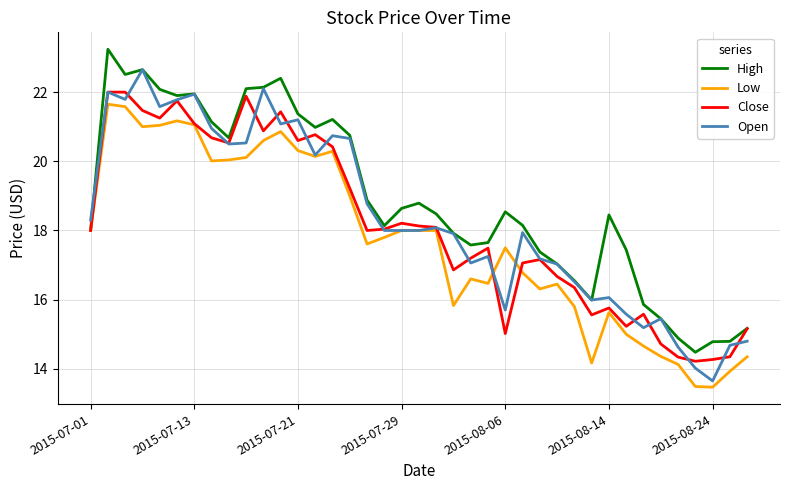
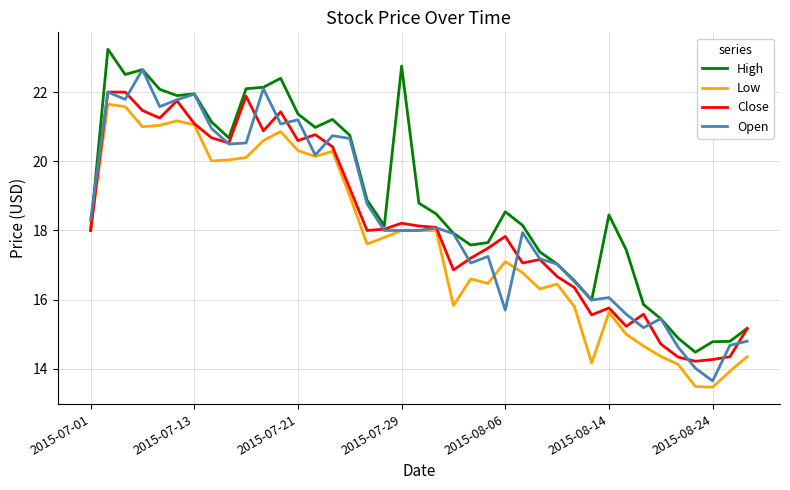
High, 2015-07-29: 18.6 -> 22.8
Low, 2015-08-06: 17.5 -> 17.1
Close, 2015-08-06: 15.0 -> 17.8
